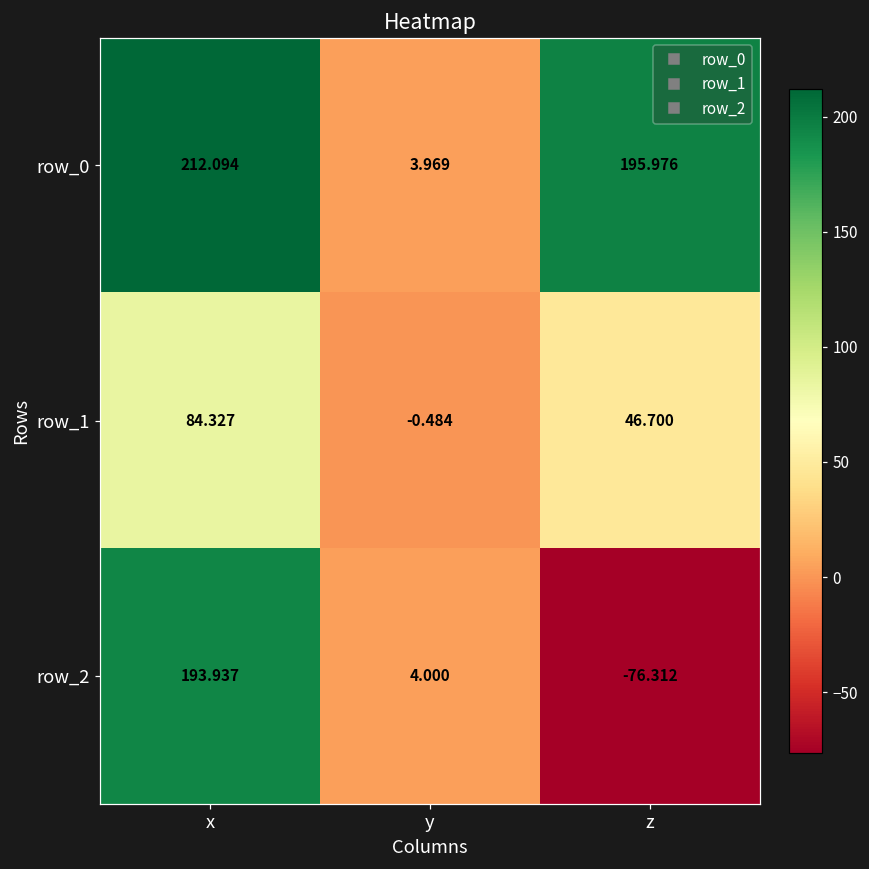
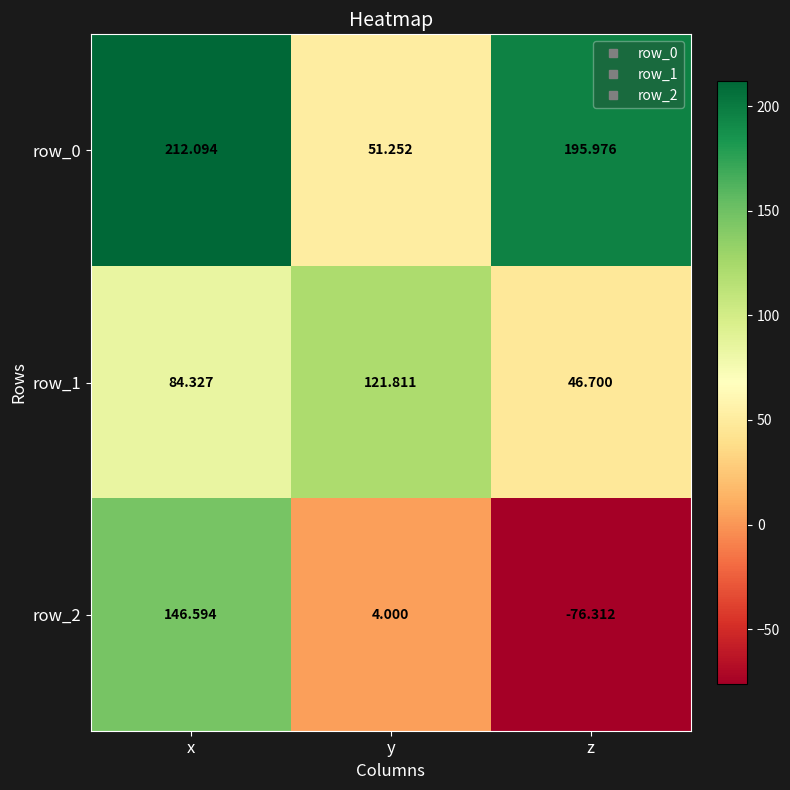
row_0, y: 3.969 -> 51.252
row_1, y: -0.484 -> 121.811
row_2, x: 193.937 -> 146.594
